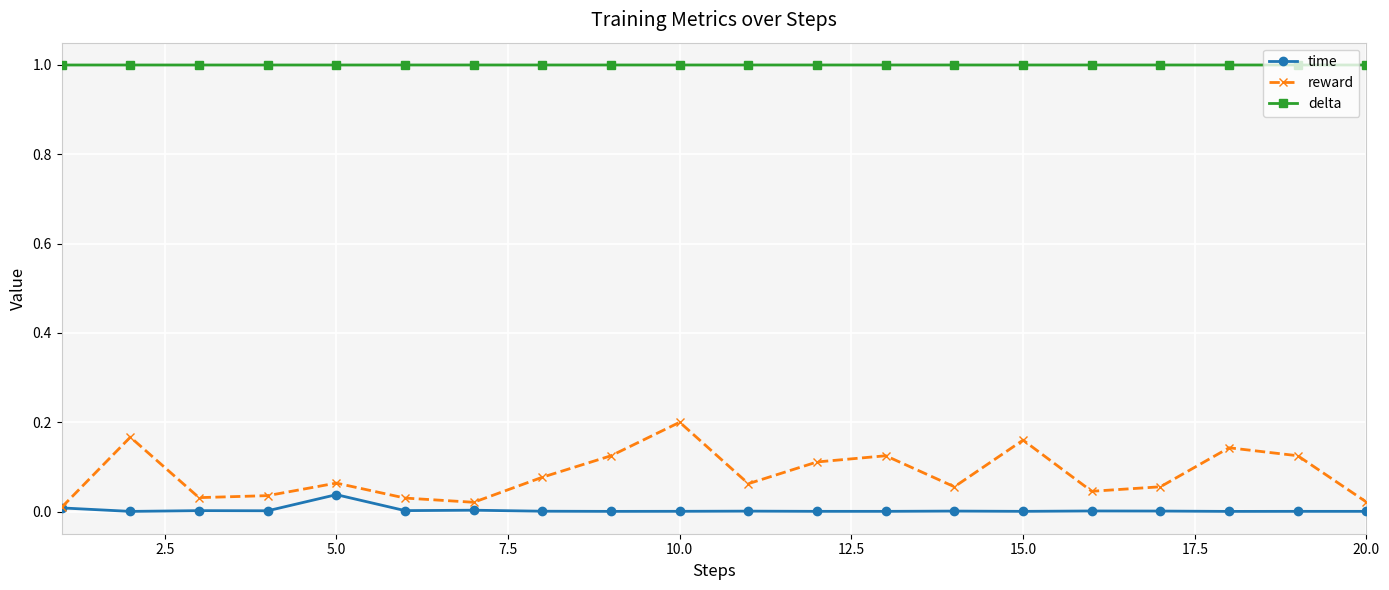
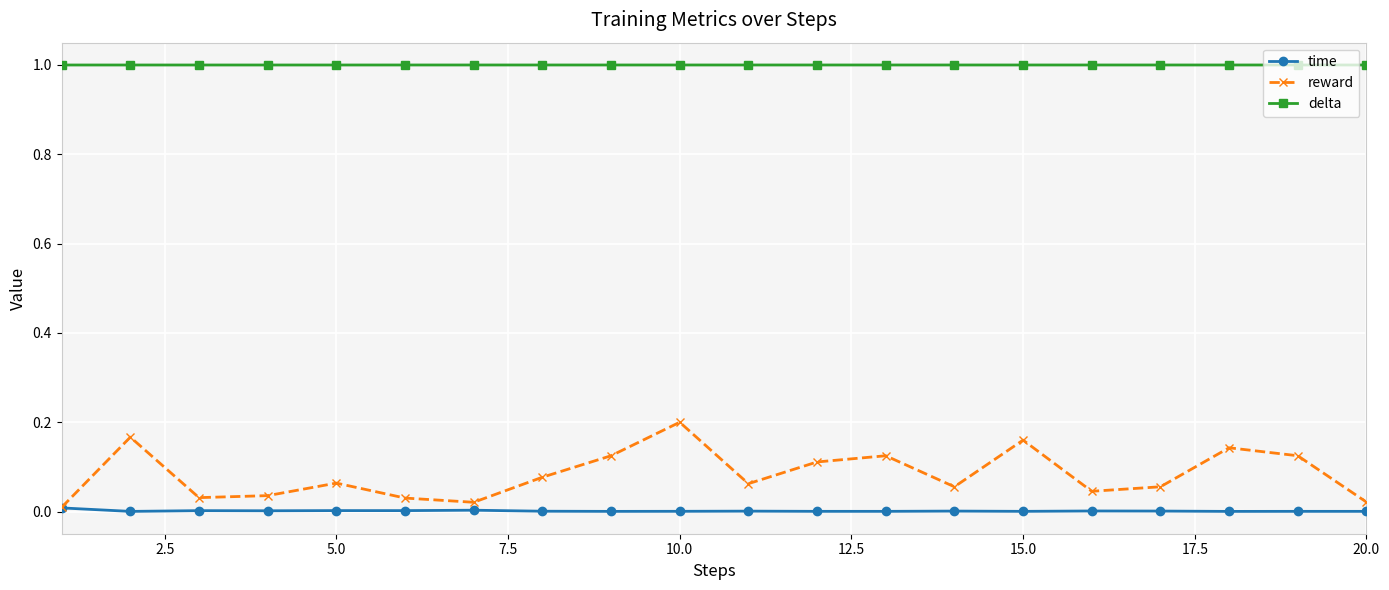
time, 5.0: 0.04 -> 0.00
